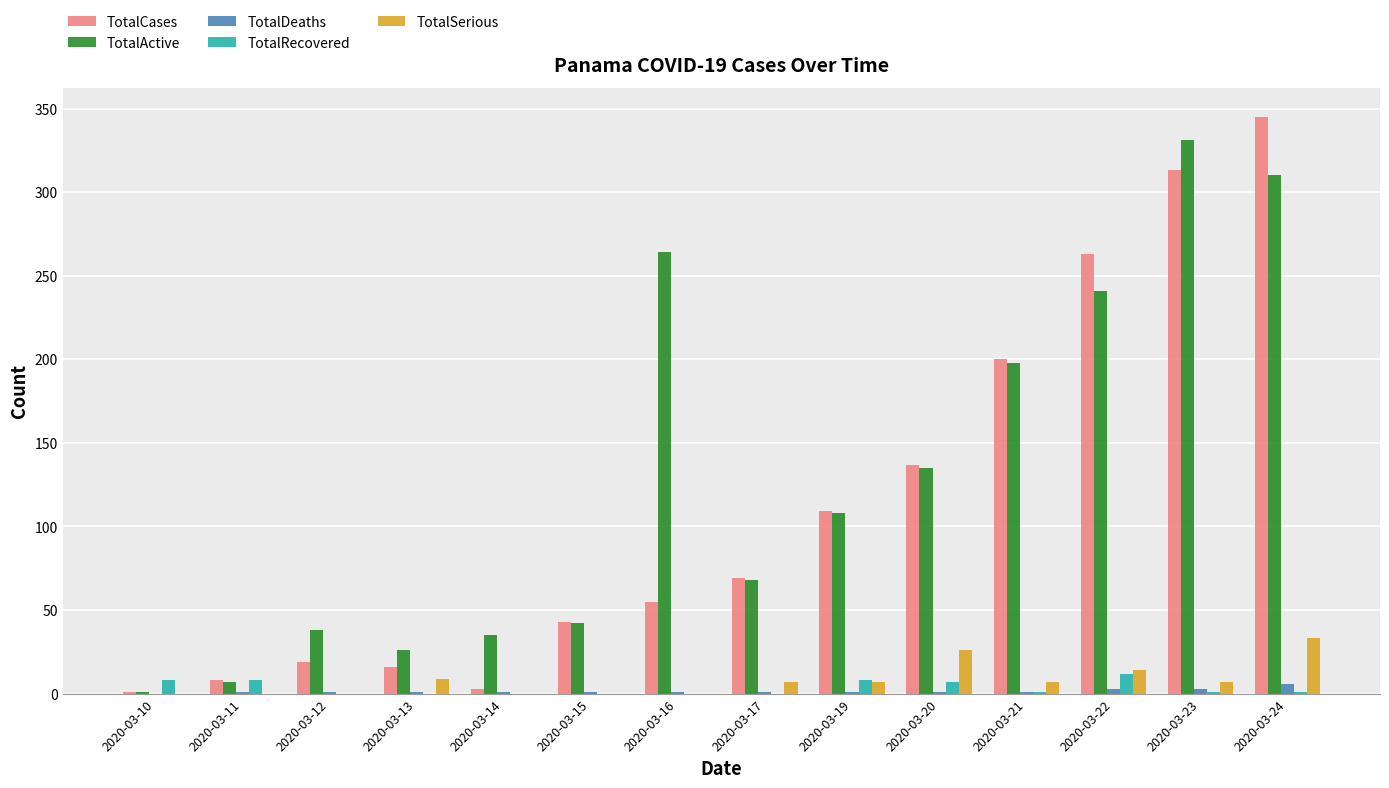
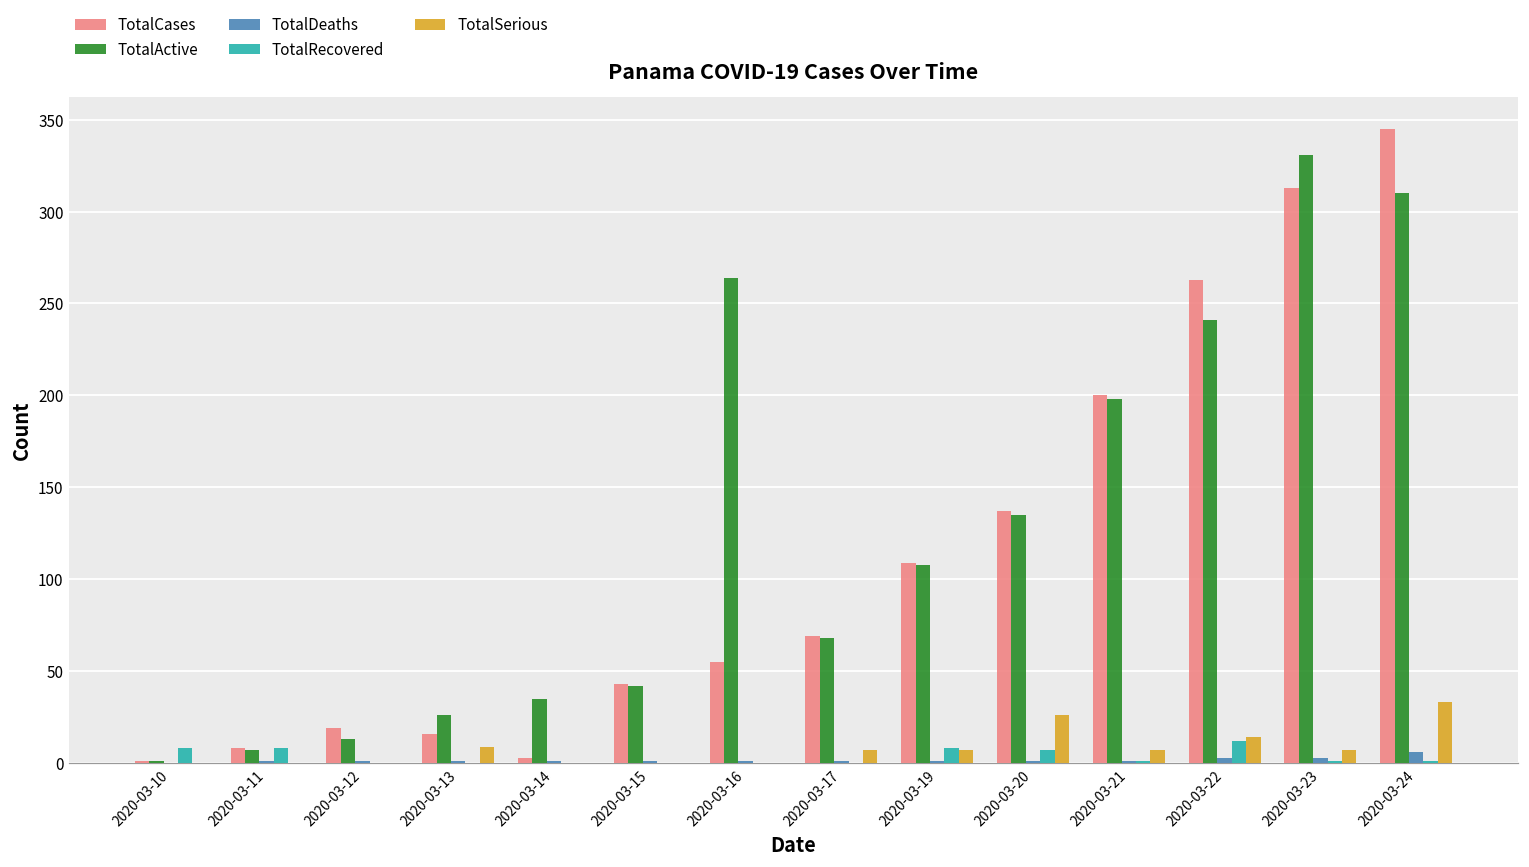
TotalActive, 2020-03-12: 38 -> 13
